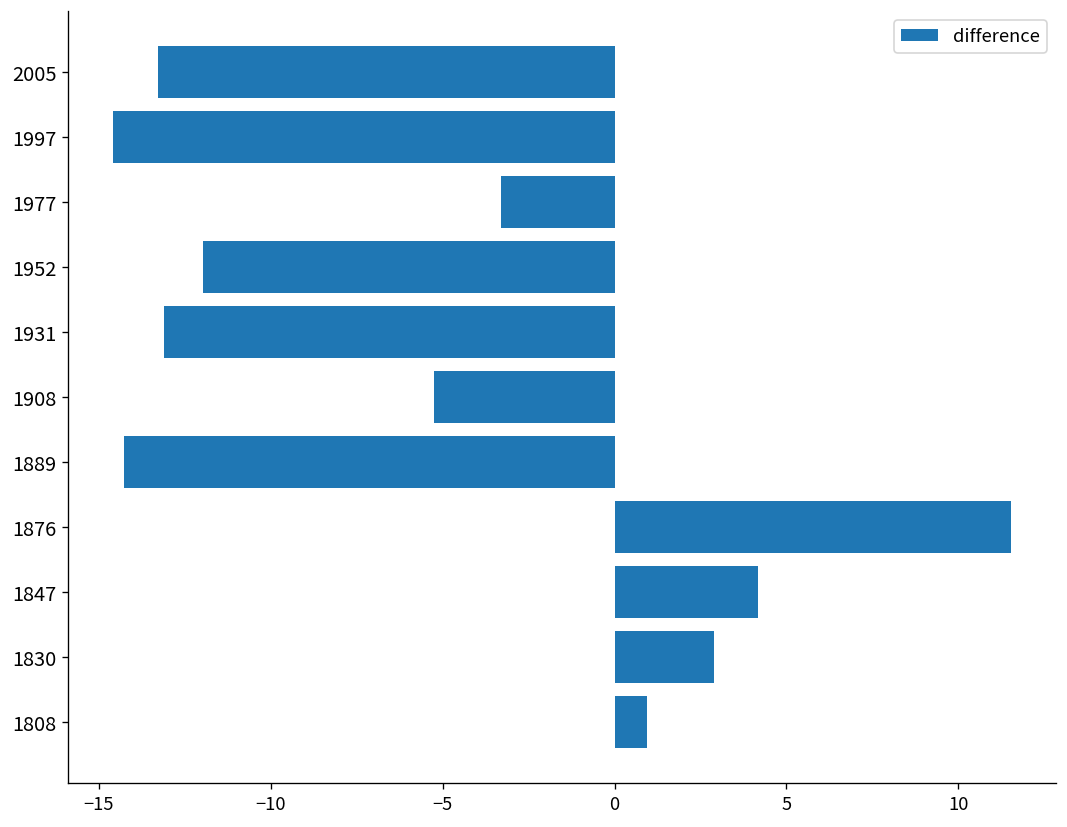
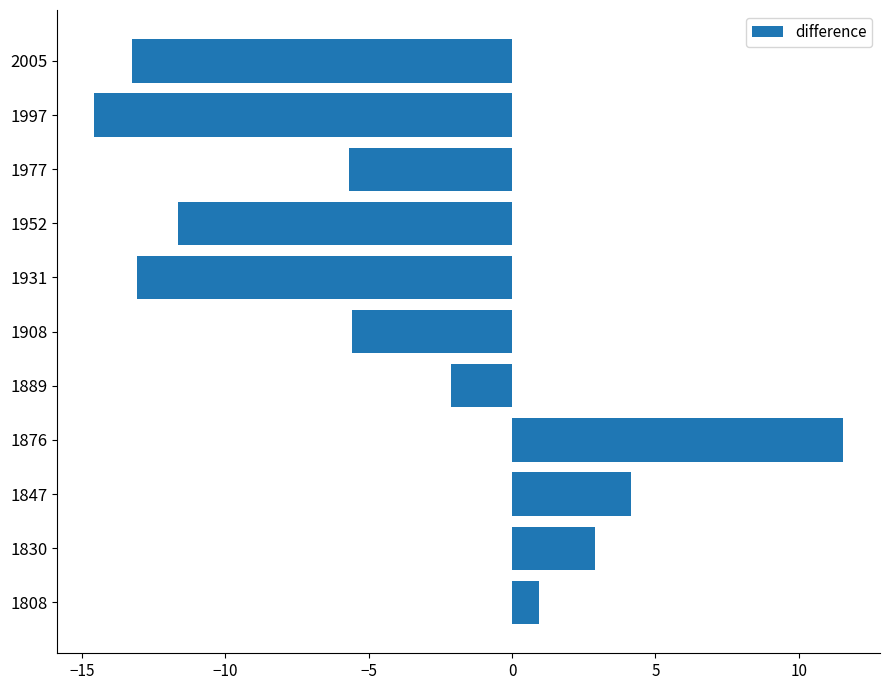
1977: -3.3 -> -5.7
1952: -12.0 -> -11.7
1908: -5.2 -> -5.6
1889: -14.3 -> -2.1
